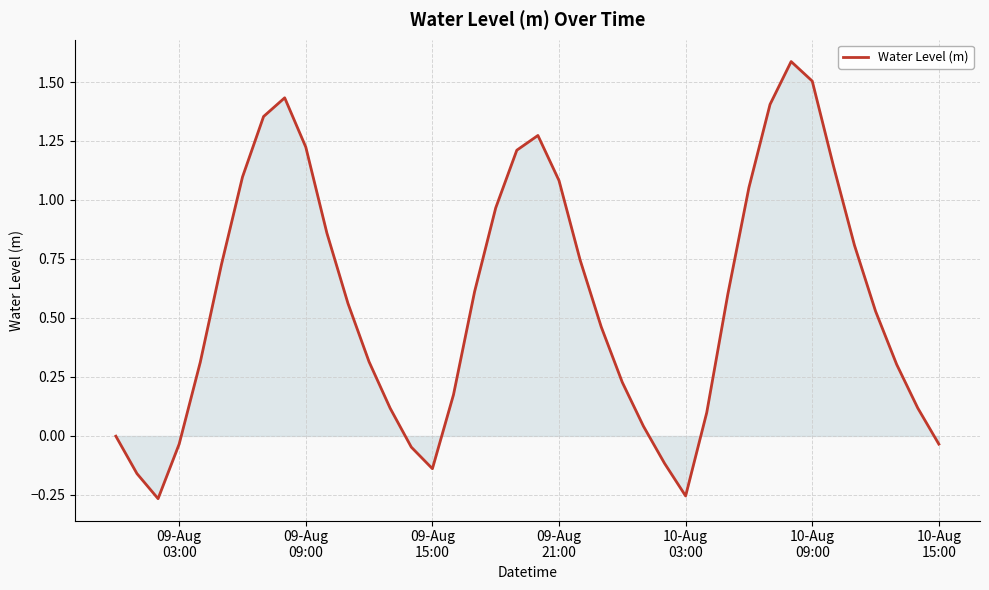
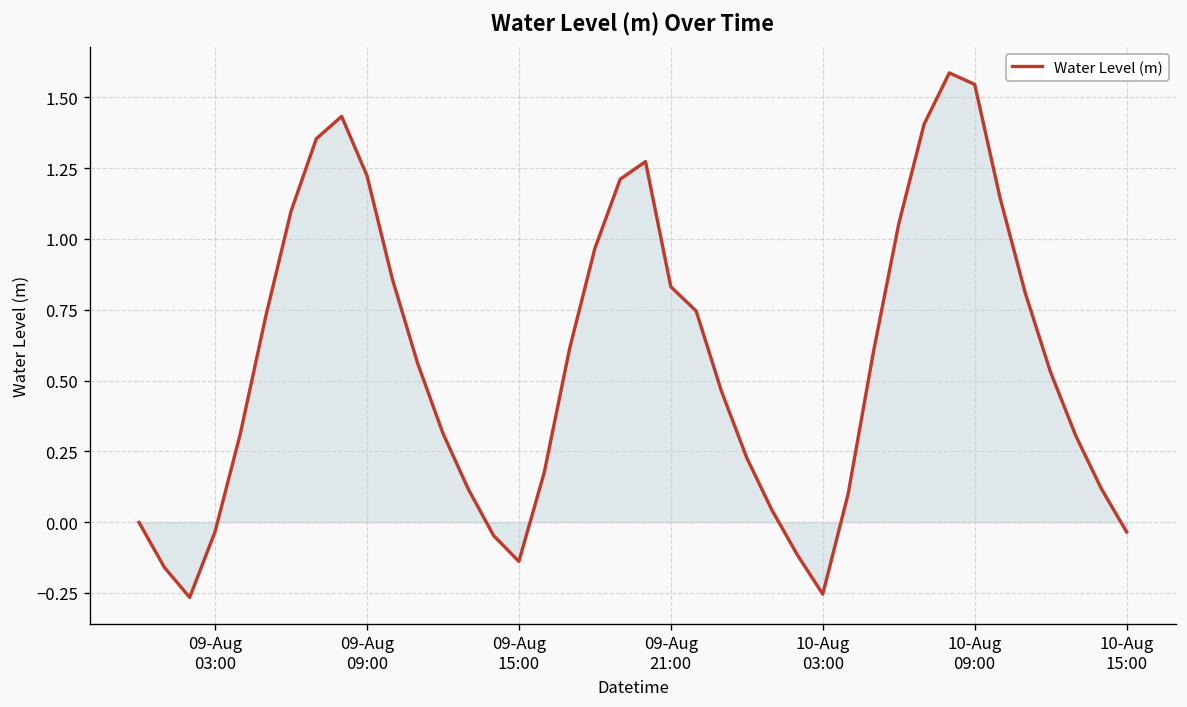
Water Level (m), 09-Aug 21:00: 1.08 -> 0.83
Water Level (m), 10-Aug 09:00: 1.50 -> 1.55
